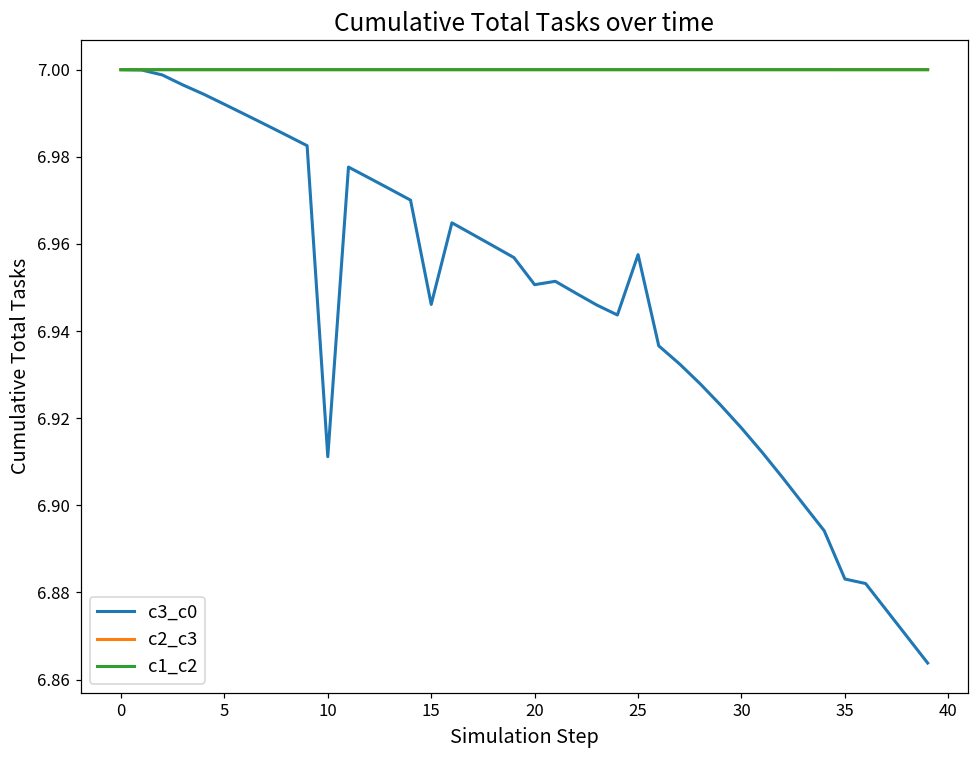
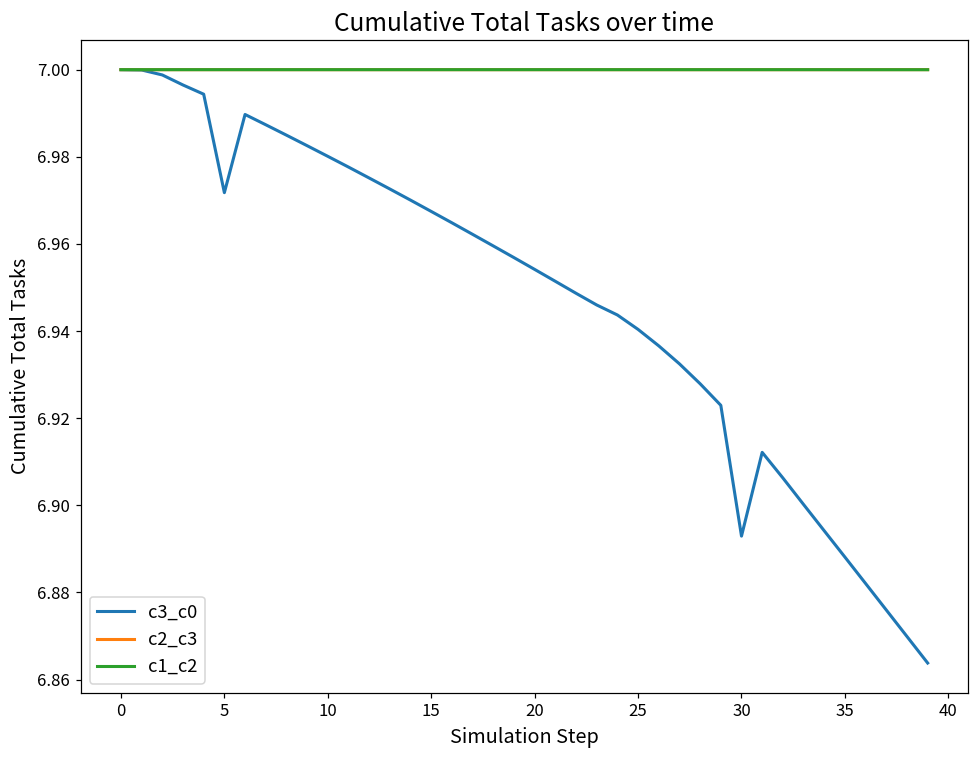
c3_c0, 5: 6.992 -> 6.972
c3_c0, 10: 6.911 -> 6.980
c3_c0, 15: 6.946 -> 6.967
c3_c0, 20: 6.951 -> 6.954
c3_c0, 25: 6.958 -> 6.940
c3_c0, 30: 6.918 -> 6.893
c3_c0, 35: 6.883 -> 6.888
